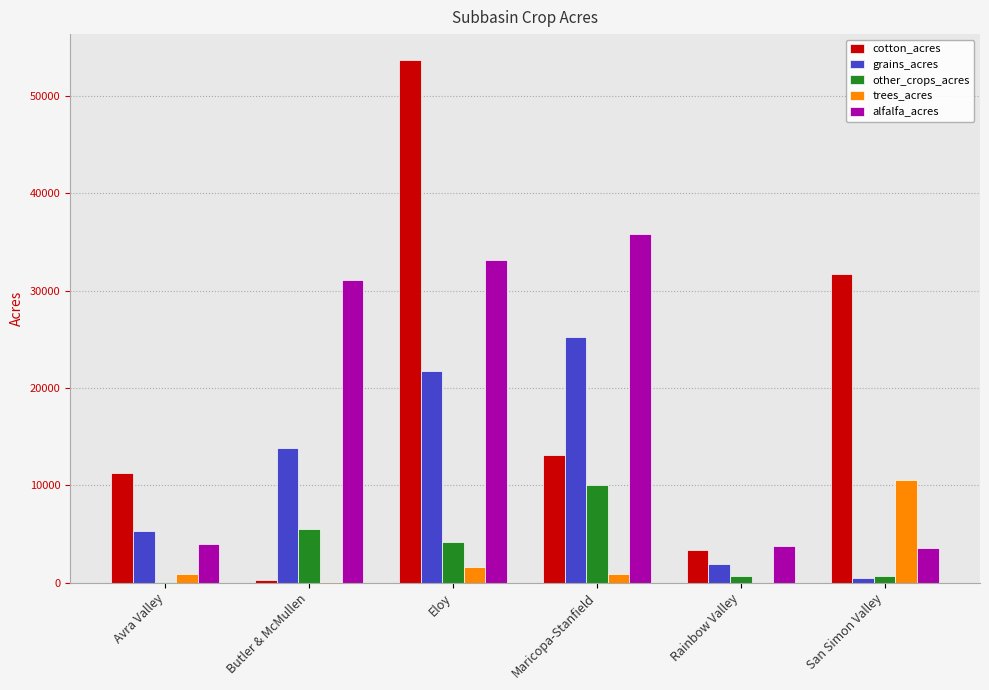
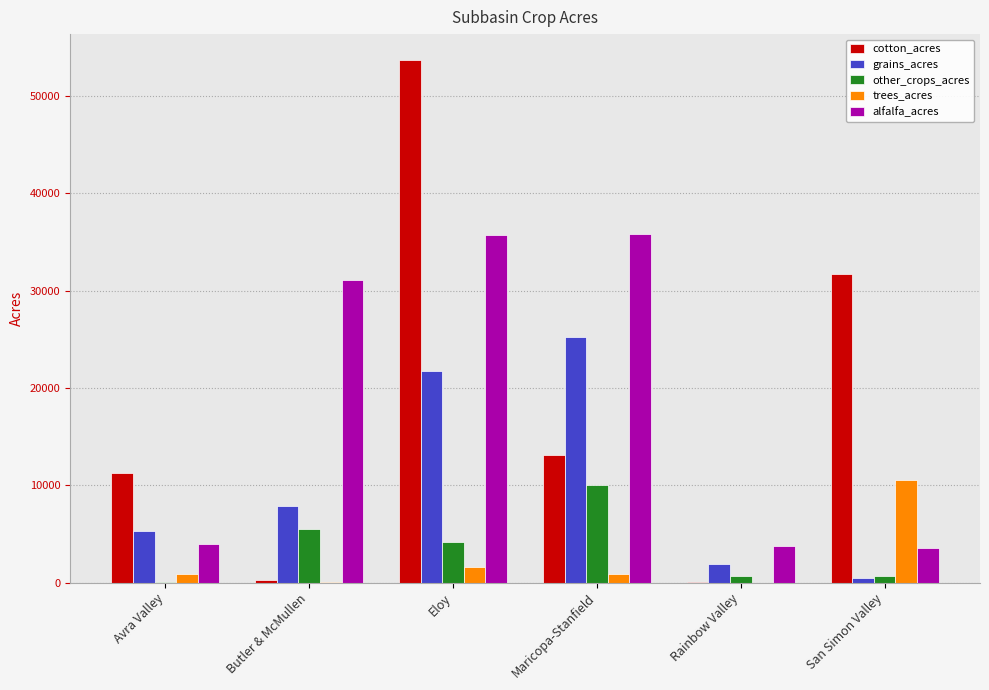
grains_acres, Butler & McMullen: 14000 -> 8000
alfalfa_acres, Eloy: 33000 -> 36000
cotton_acres, Rainbow Valley: 3000 -> 0
